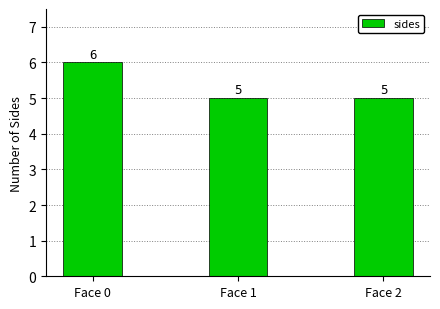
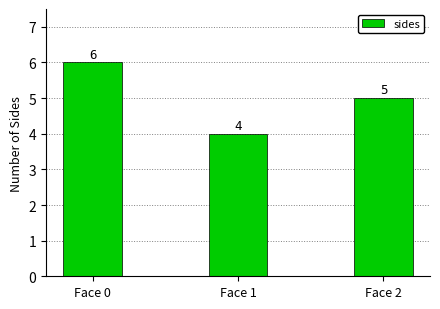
Face 1: 5 -> 4
